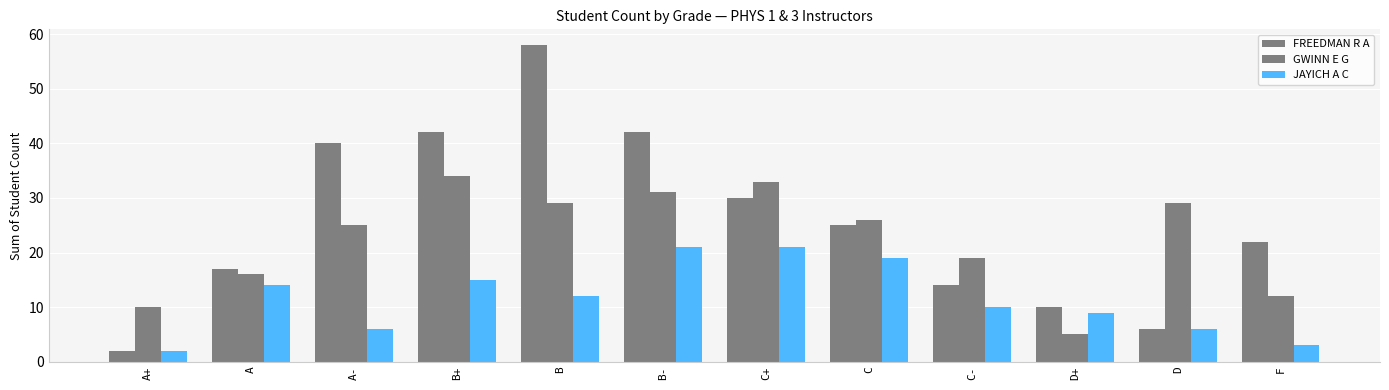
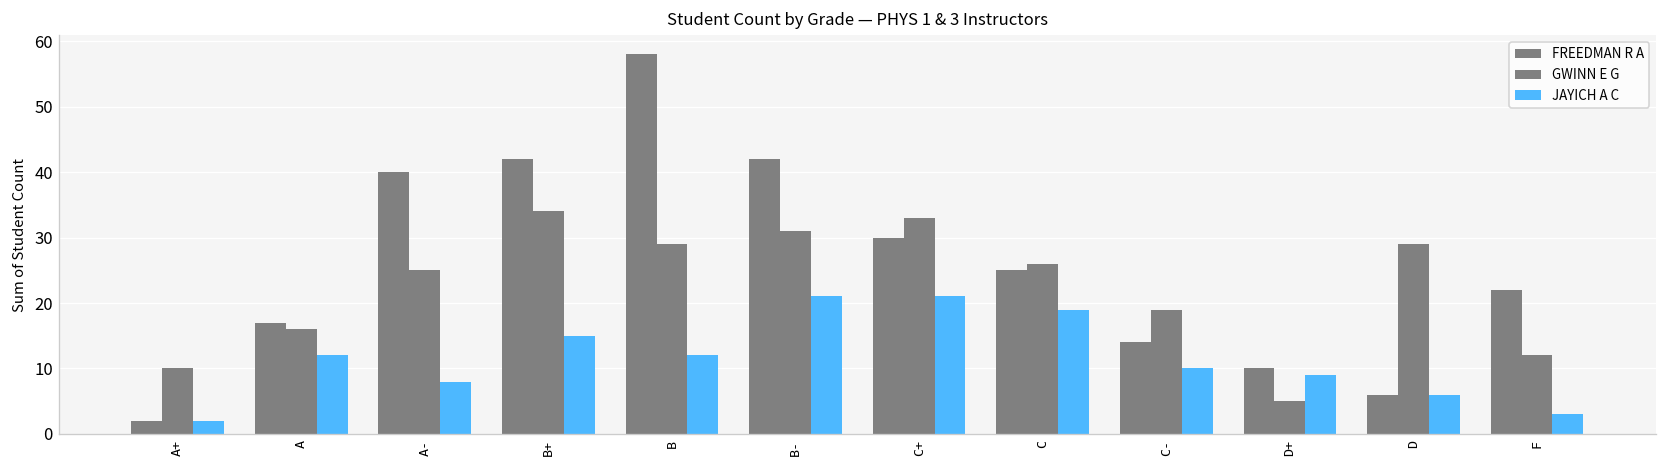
JAYICH A C, A: 14 -> 12
JAYICH A C, A-: 6 -> 8
